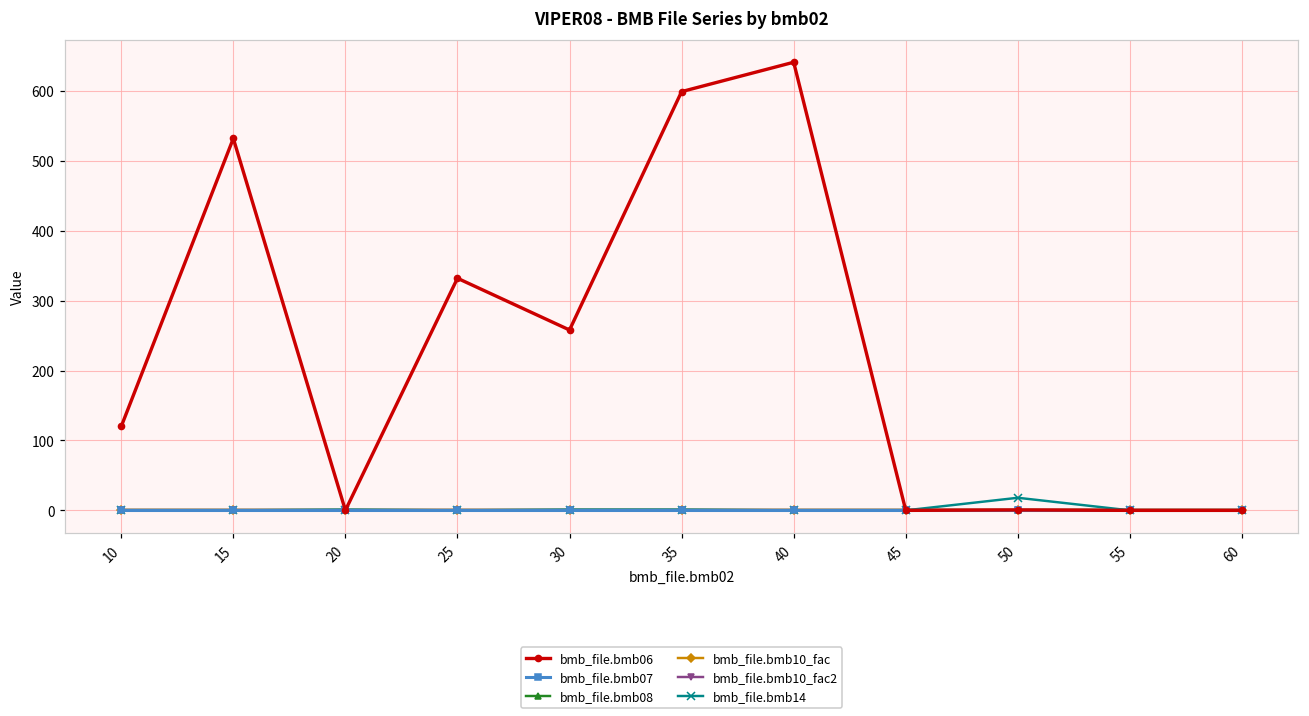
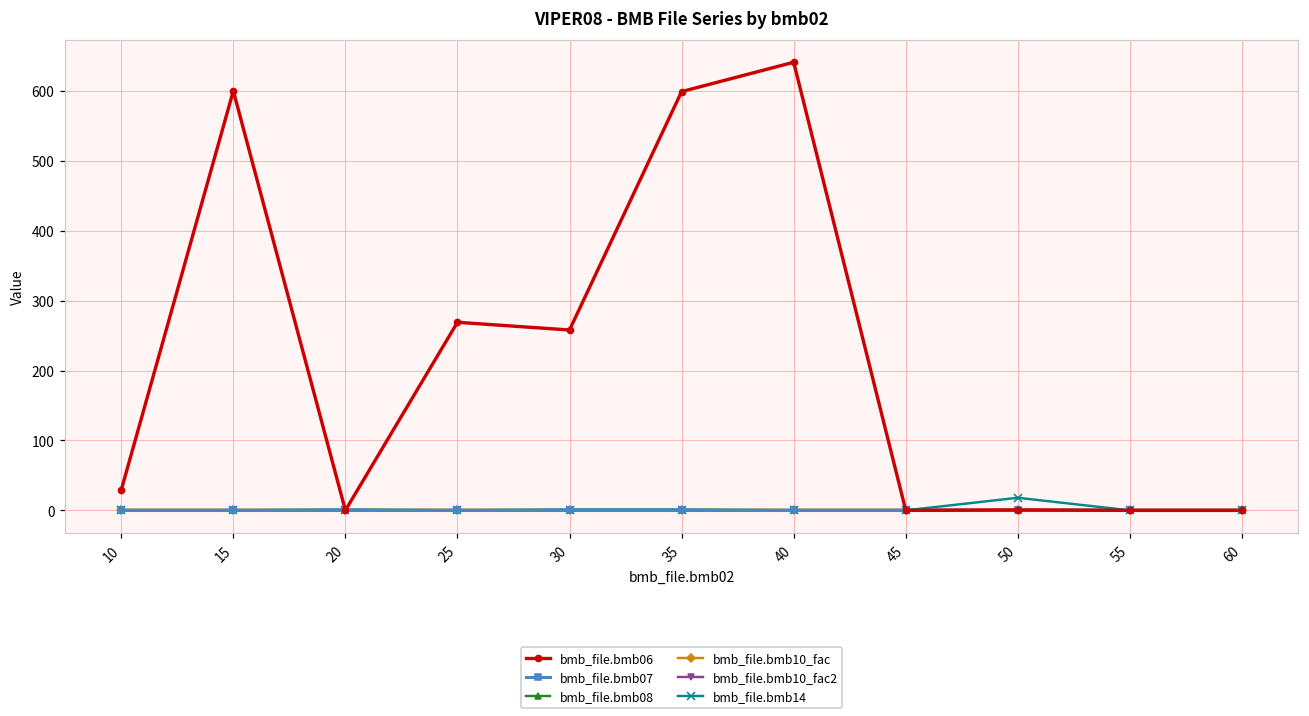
bmb_file.bmb06, 10: 120 -> 30
bmb_file.bmb06, 15: 530 -> 600
bmb_file.bmb06, 25: 330 -> 270
